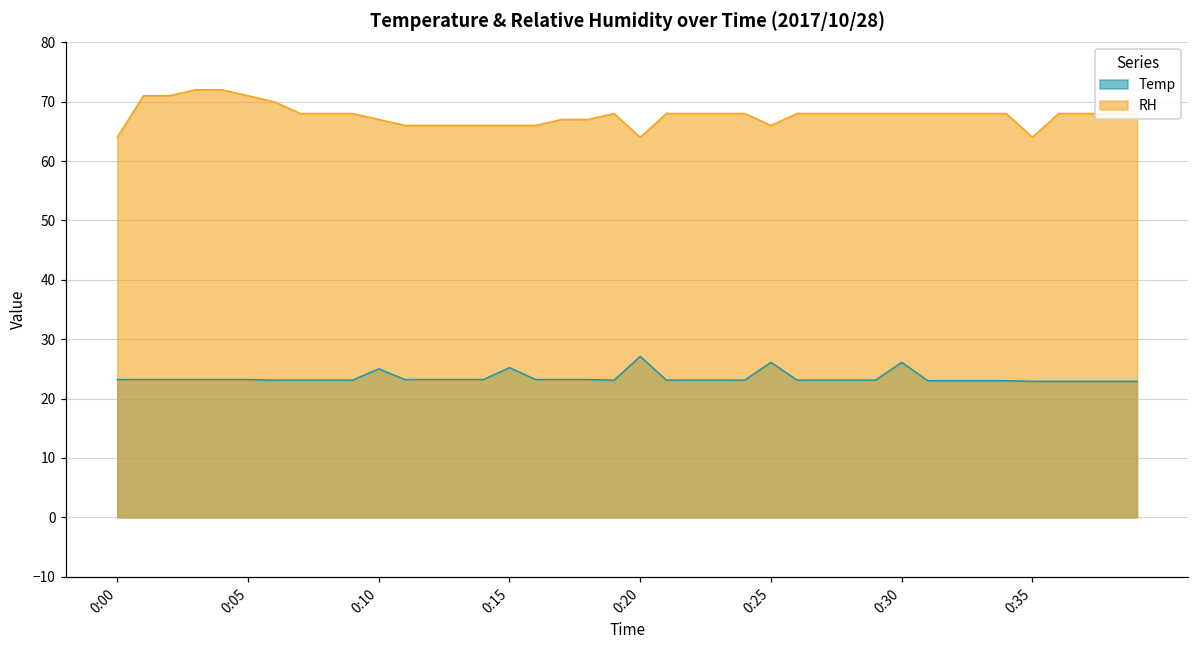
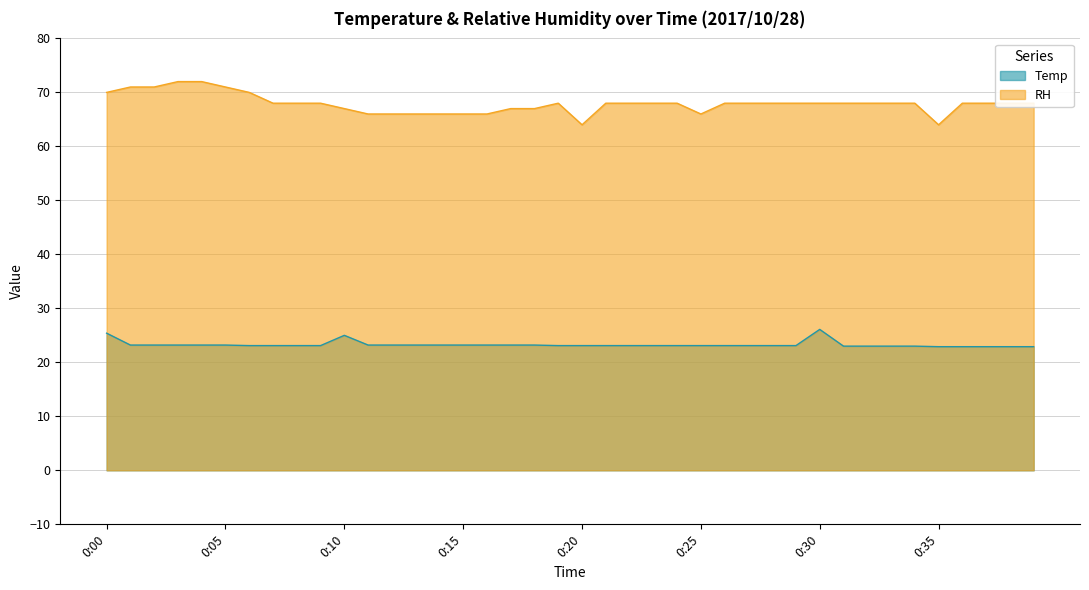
Temp, 0:00: 23 -> 25
RH, 0:00: 64 -> 70
Temp, 0:15: 25 -> 23
Temp, 0:20: 27 -> 23
Temp, 0:25: 26 -> 23
